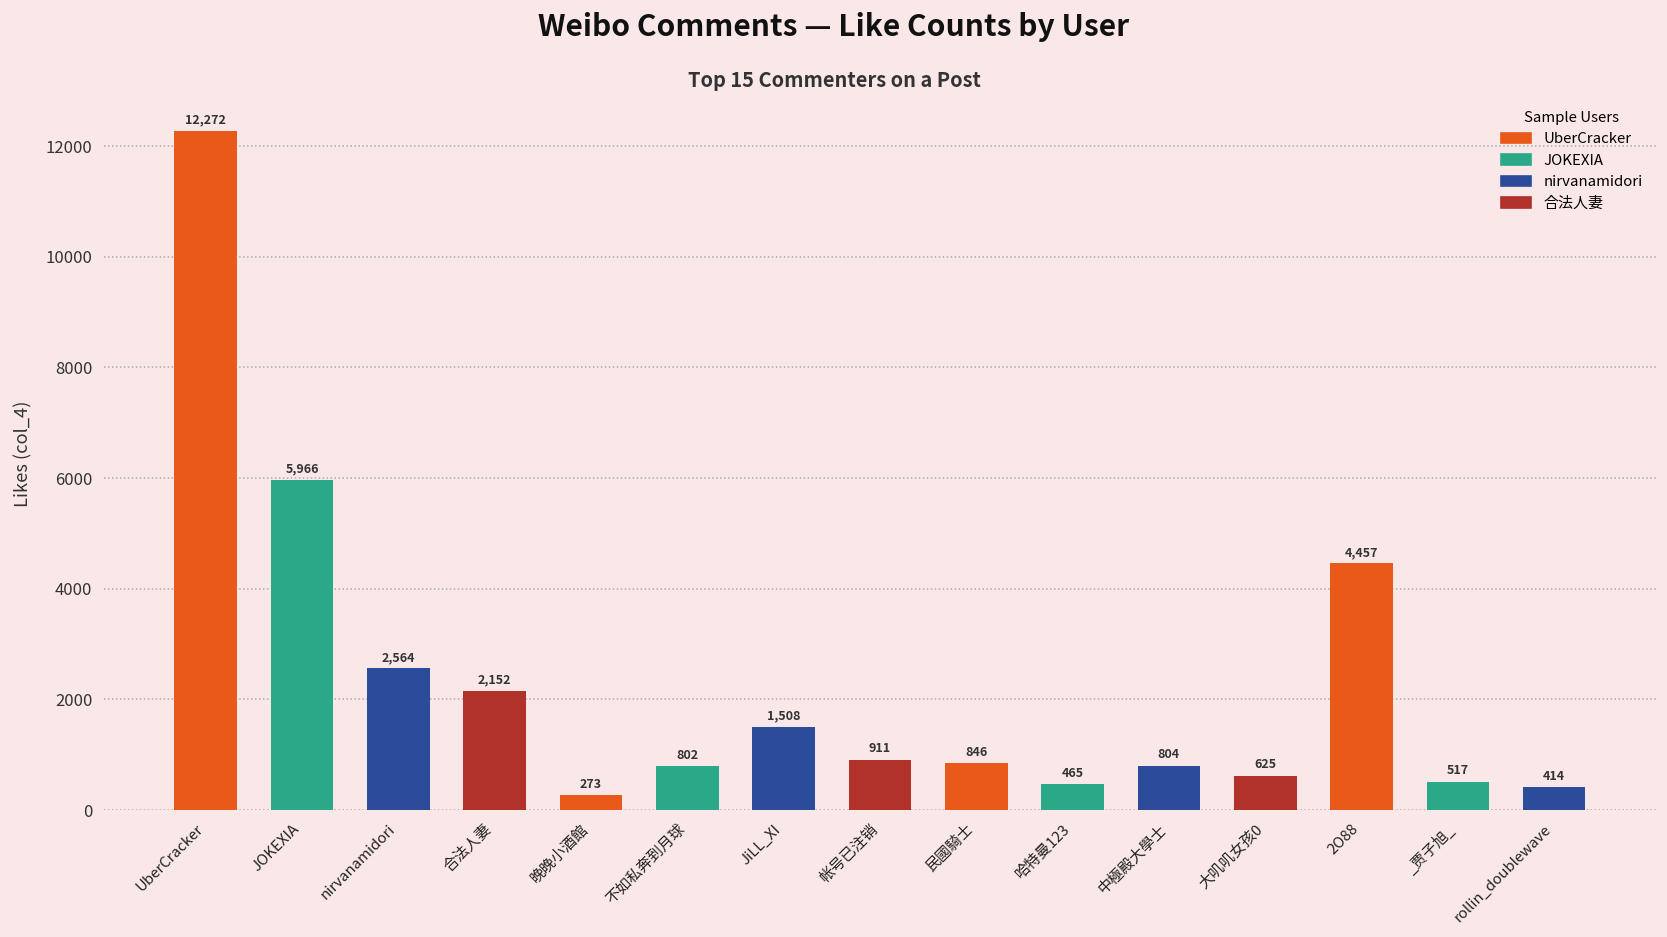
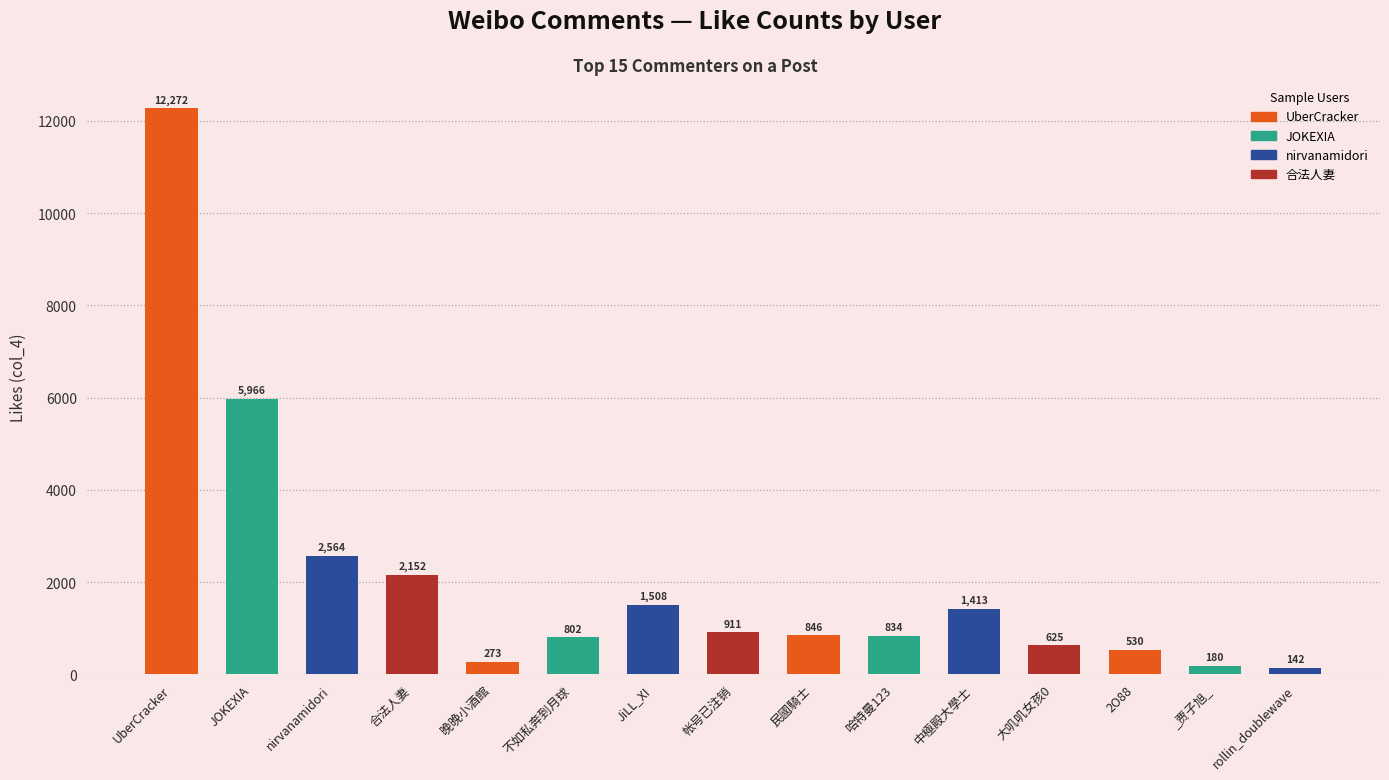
哈特曼123: 465 -> 834
中極殿大學士: 804 -> 1,413
2O88: 4,457 -> 530
_贾子旭_: 517 -> 180
rollin_doublewave: 414 -> 142
